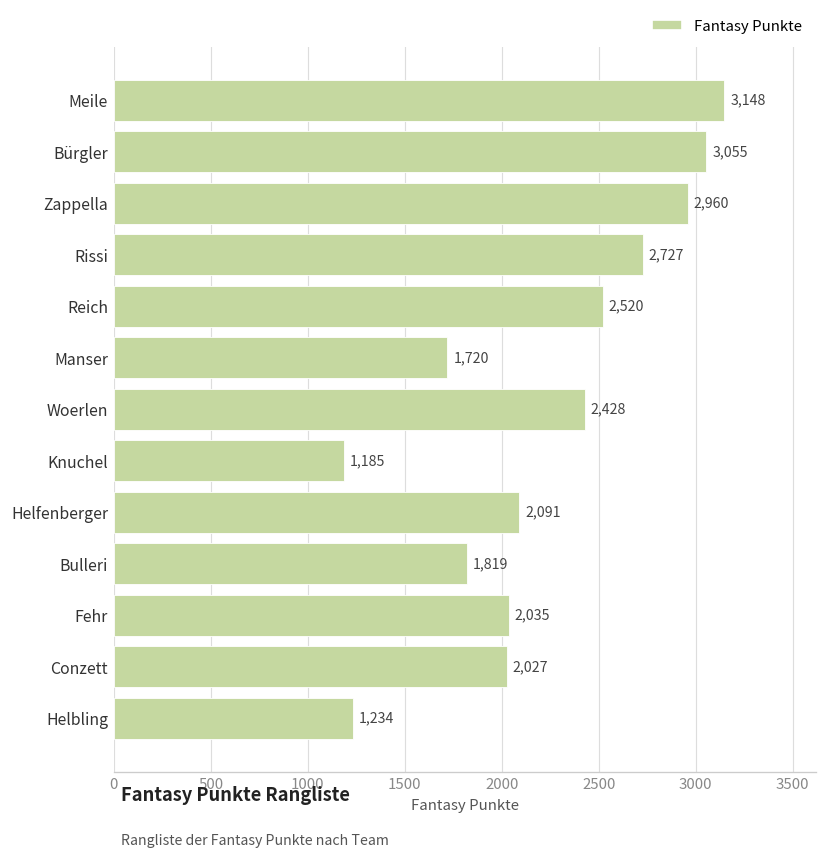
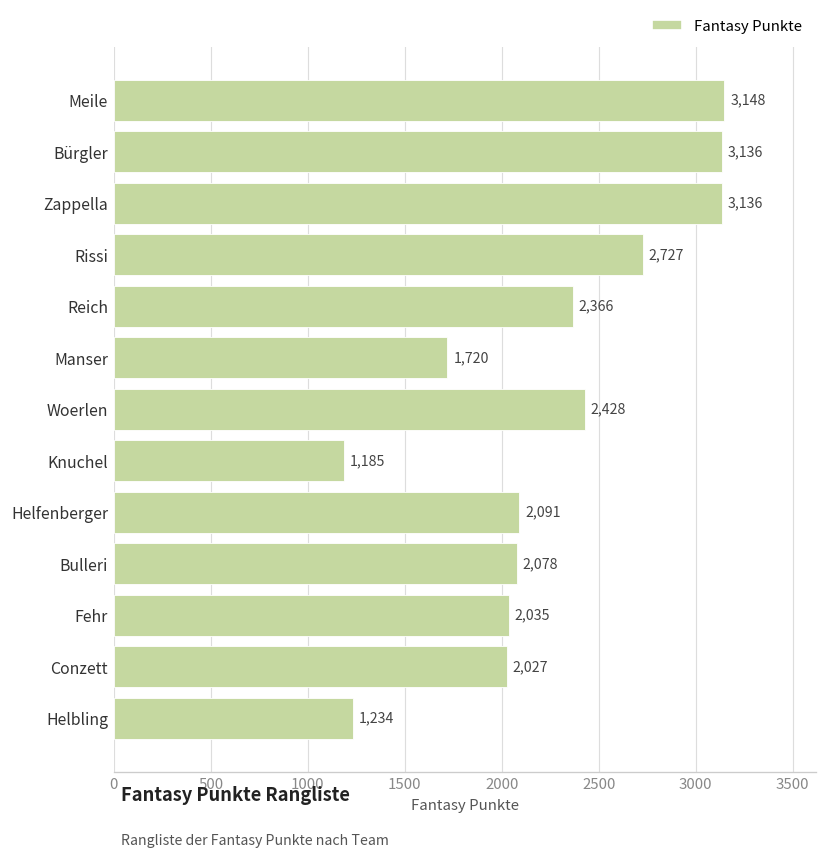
Bürgler: 3,055 -> 3,136
Zappella: 2,960 -> 3,136
Reich: 2,520 -> 2,366
Bulleri: 1,819 -> 2,078
